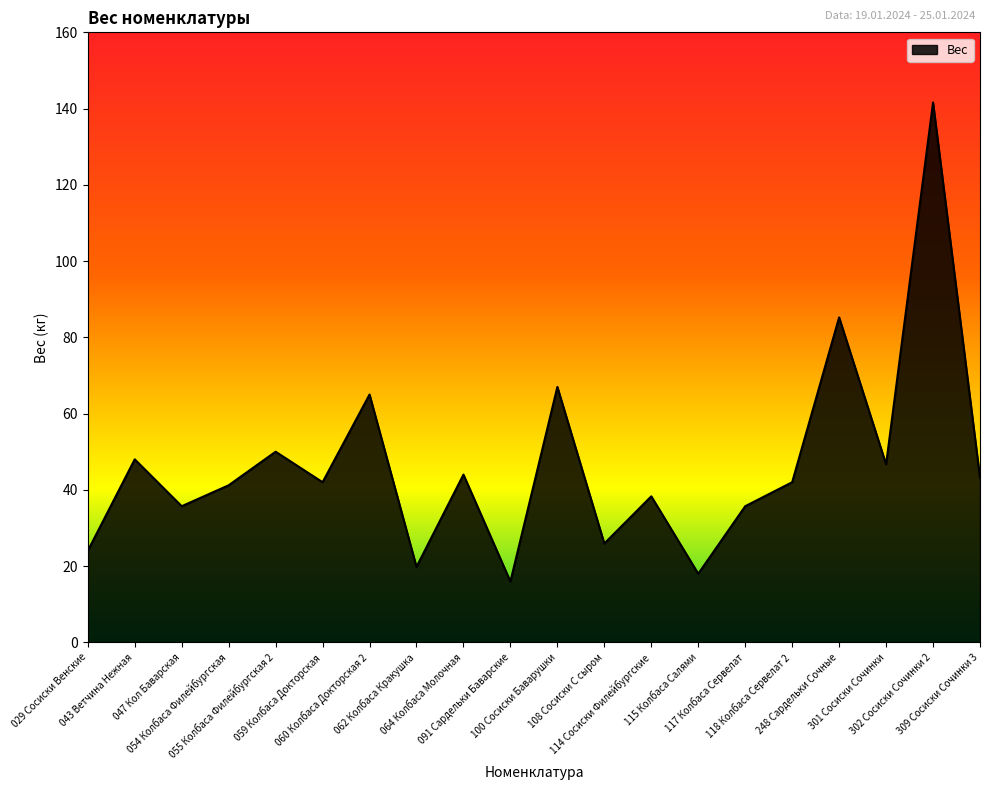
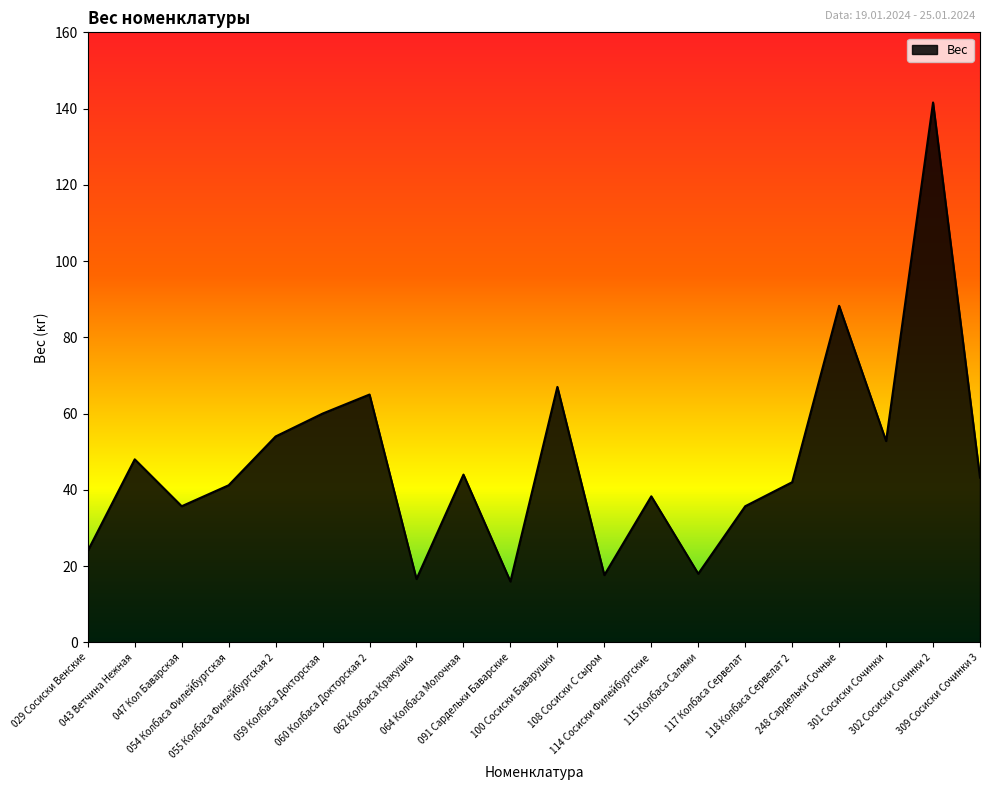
055 Колбаса Филейбургская 2: 50 -> 54
059 Колбаса Докторская: 42 -> 60
062 Колбаса Кракушка: 20 -> 17
108 Сосиски С сыром: 26 -> 18
248 Сардельки Сочные: 85 -> 88
301 Сосиски Сочинки: 47 -> 53
